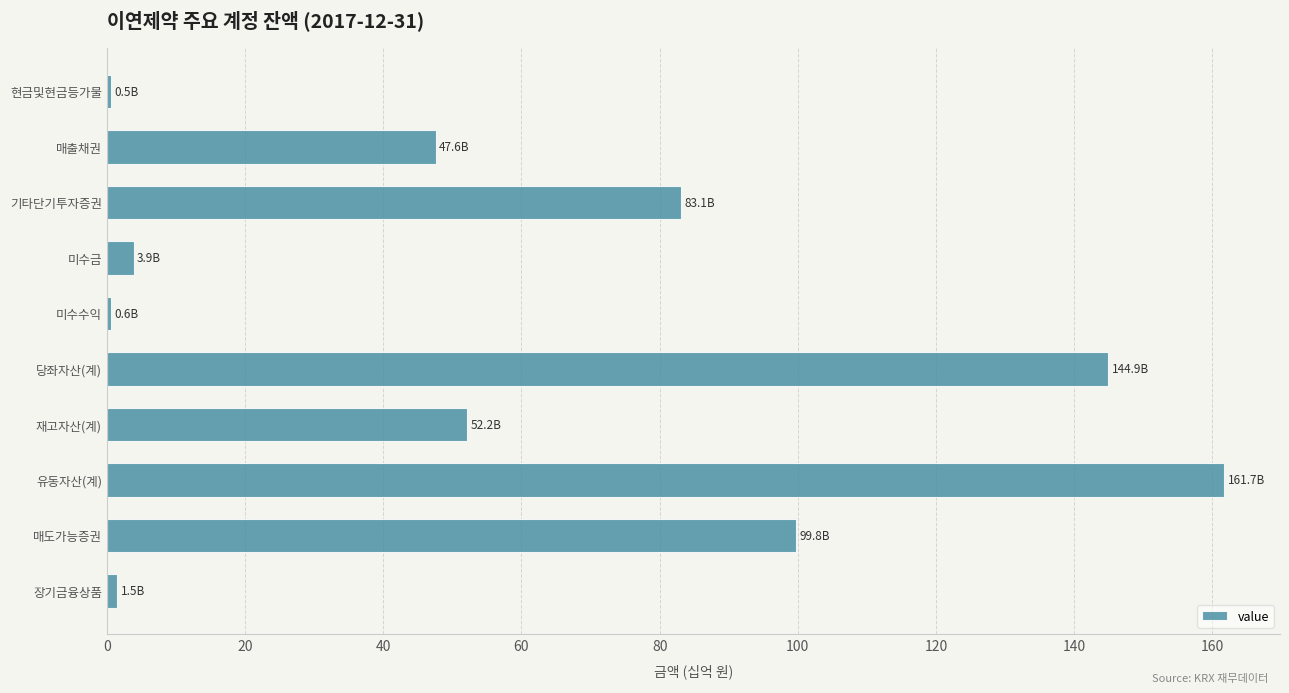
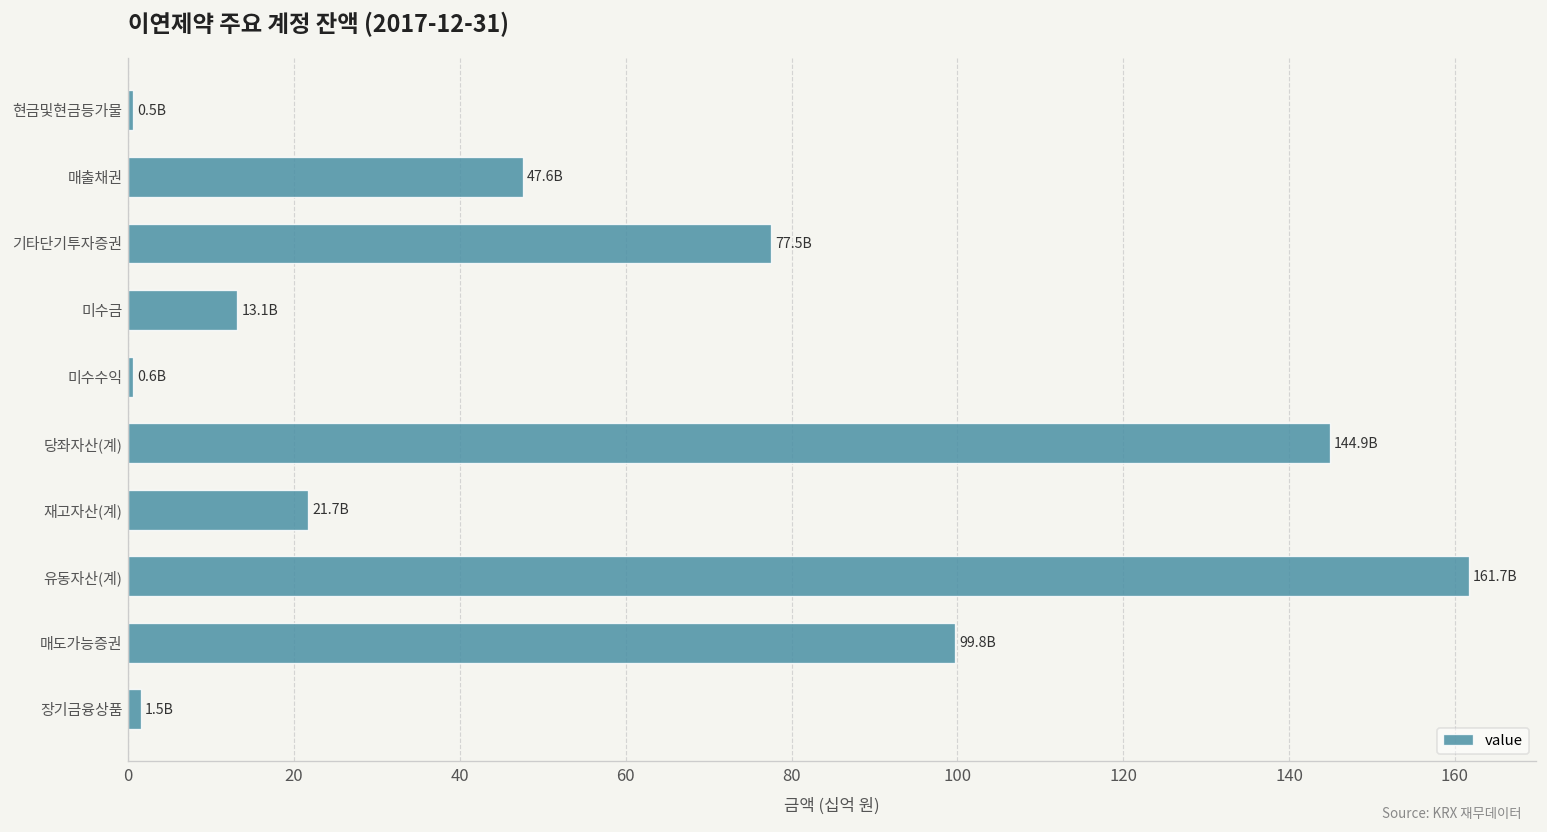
기타단기투자증권: 83.1B -> 77.5B
미수금: 3.9B -> 13.1B
재고자산(계): 52.2B -> 21.7B
